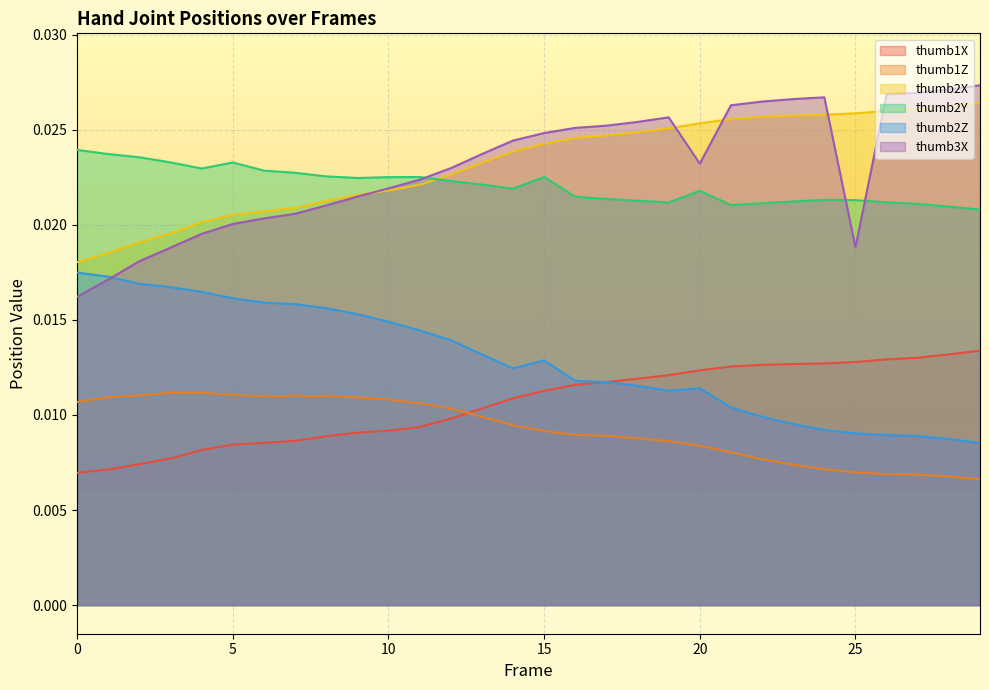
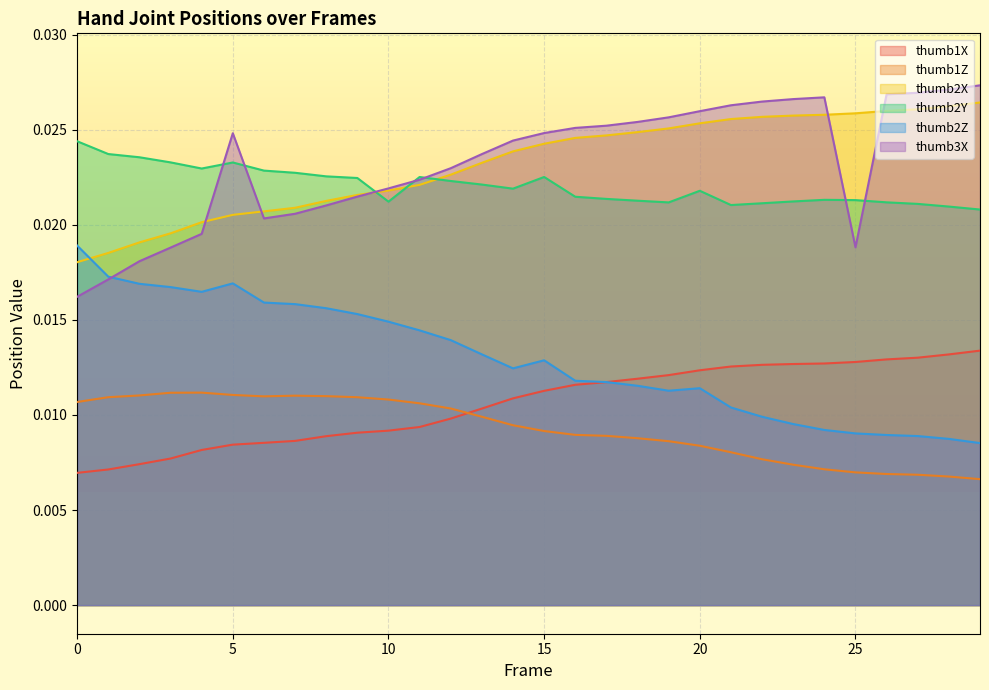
thumb2Y, 0: 0.0239 -> 0.0244
thumb2Z, 0: 0.0175 -> 0.0189
thumb2Z, 5: 0.0161 -> 0.0169
thumb3X, 5: 0.0200 -> 0.0248
thumb2Y, 10: 0.0225 -> 0.0212
thumb3X, 20: 0.0232 -> 0.0260
